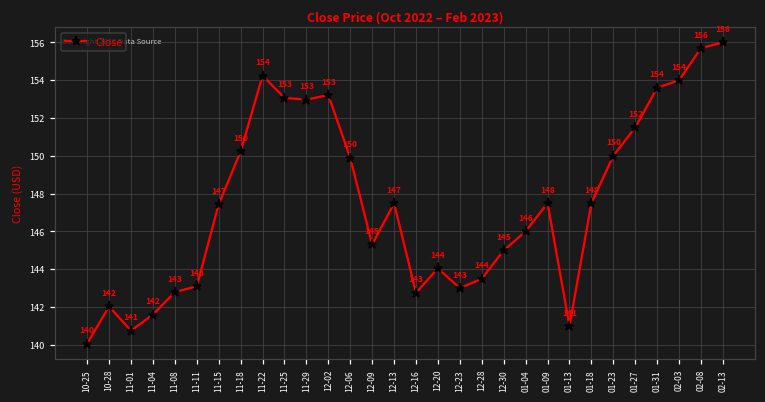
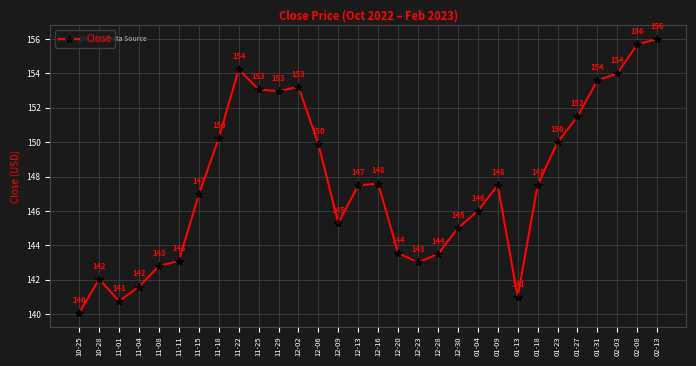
11-15: 147.4 -> 147.0
12-16: 143 -> 148
12-20: 144.1 -> 143.6
